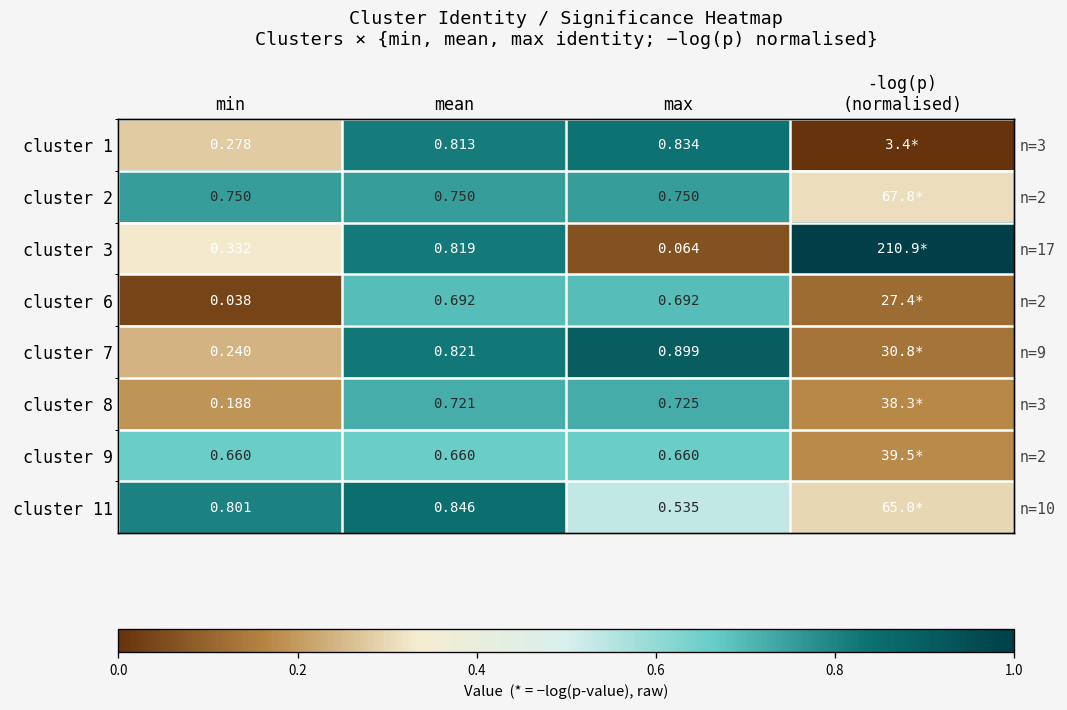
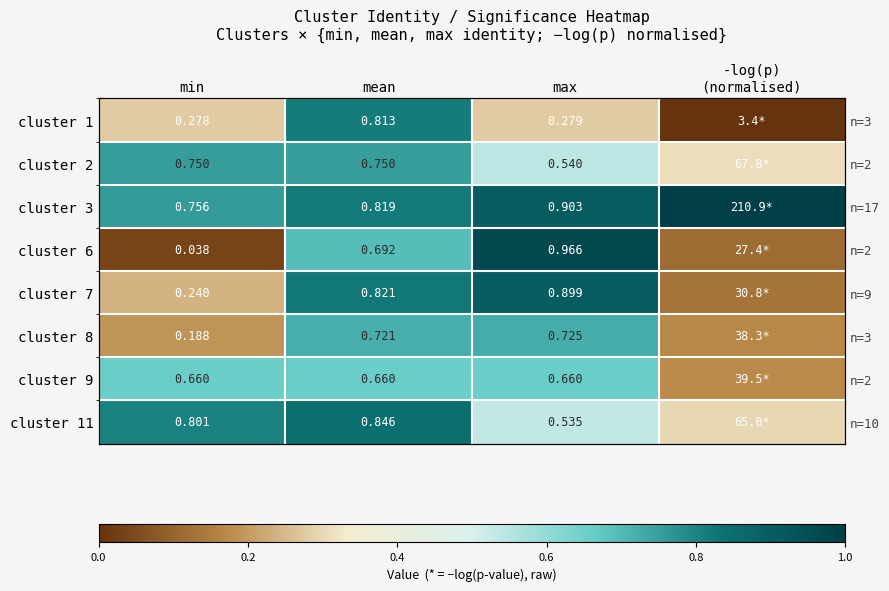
cluster 1, max: 0.834 -> 0.279
cluster 2, max: 0.750 -> 0.540
cluster 3, min: 0.332 -> 0.756
cluster 3, max: 0.064 -> 0.903
cluster 6, max: 0.692 -> 0.966
